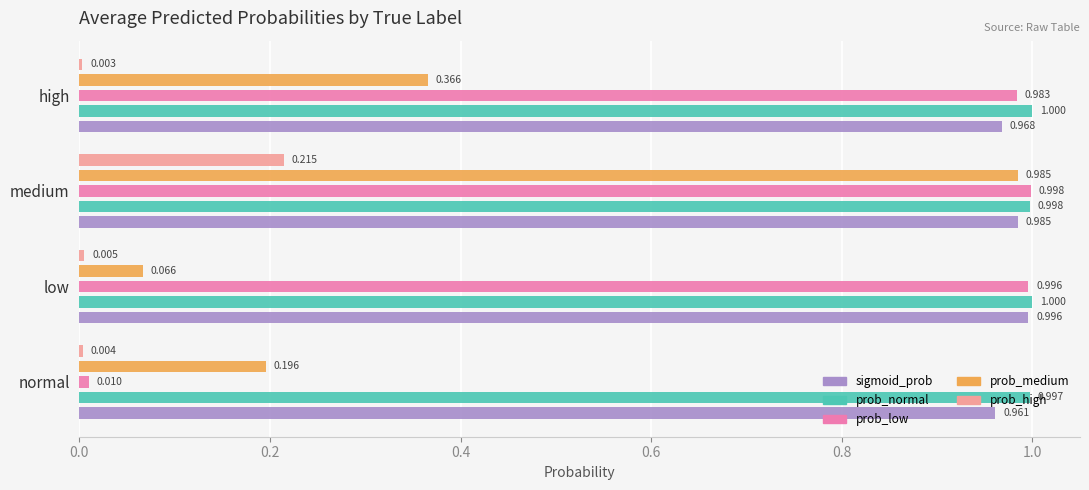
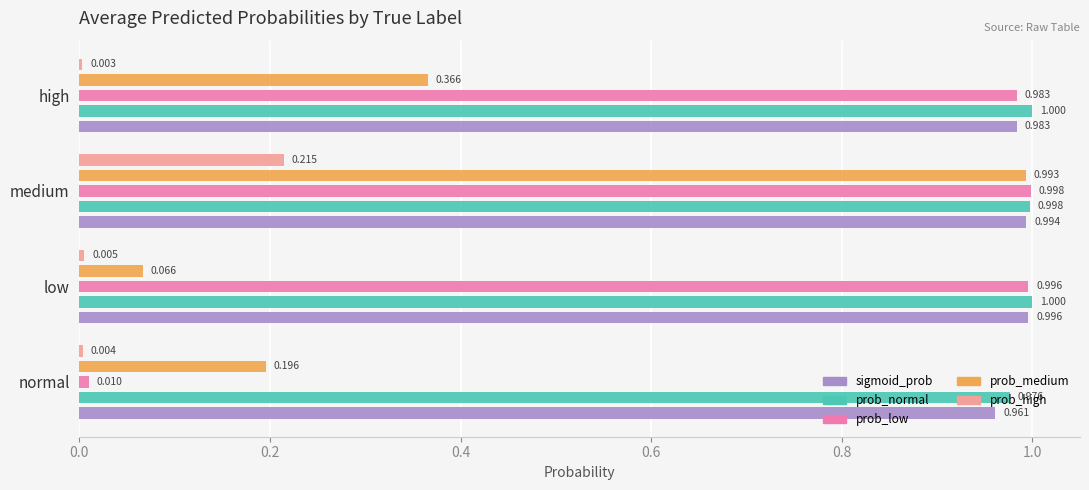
sigmoid_prob, high: 0.968 -> 0.983
prob_medium, medium: 0.985 -> 0.993
sigmoid_prob, medium: 0.985 -> 0.994
prob_normal, normal: 0.997 -> 0.976
